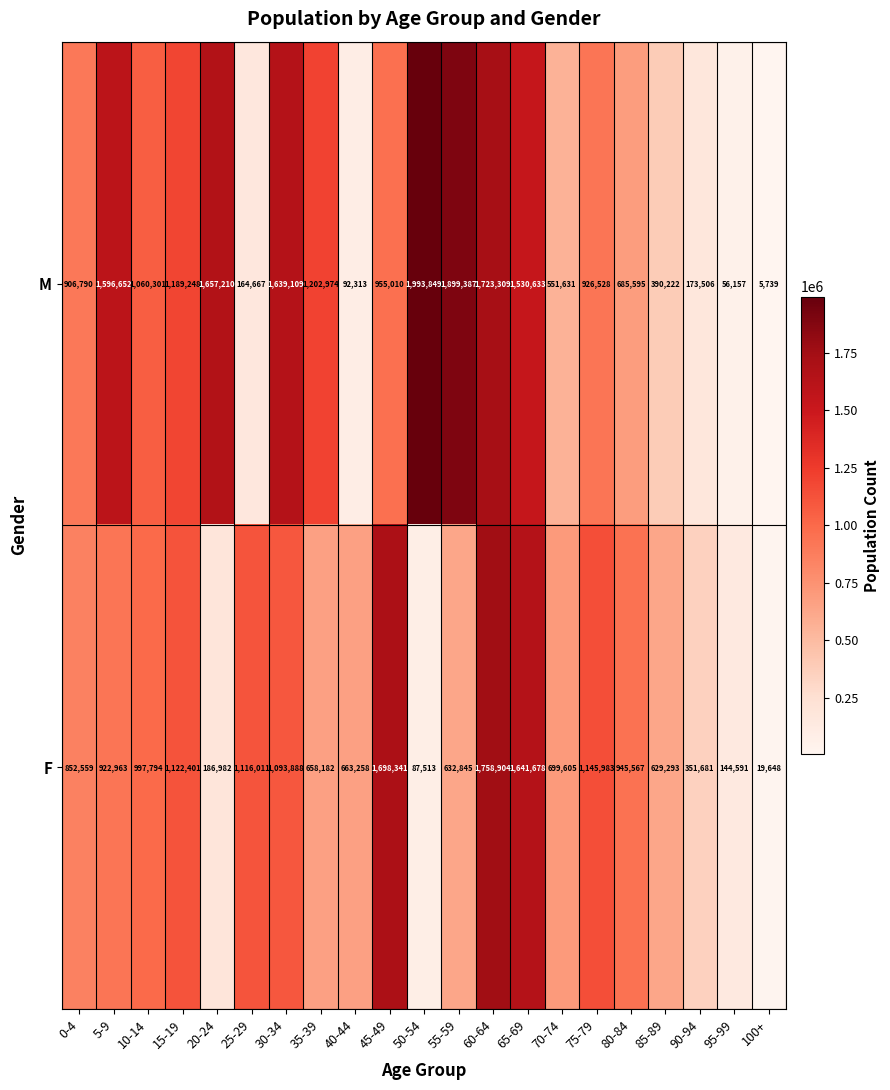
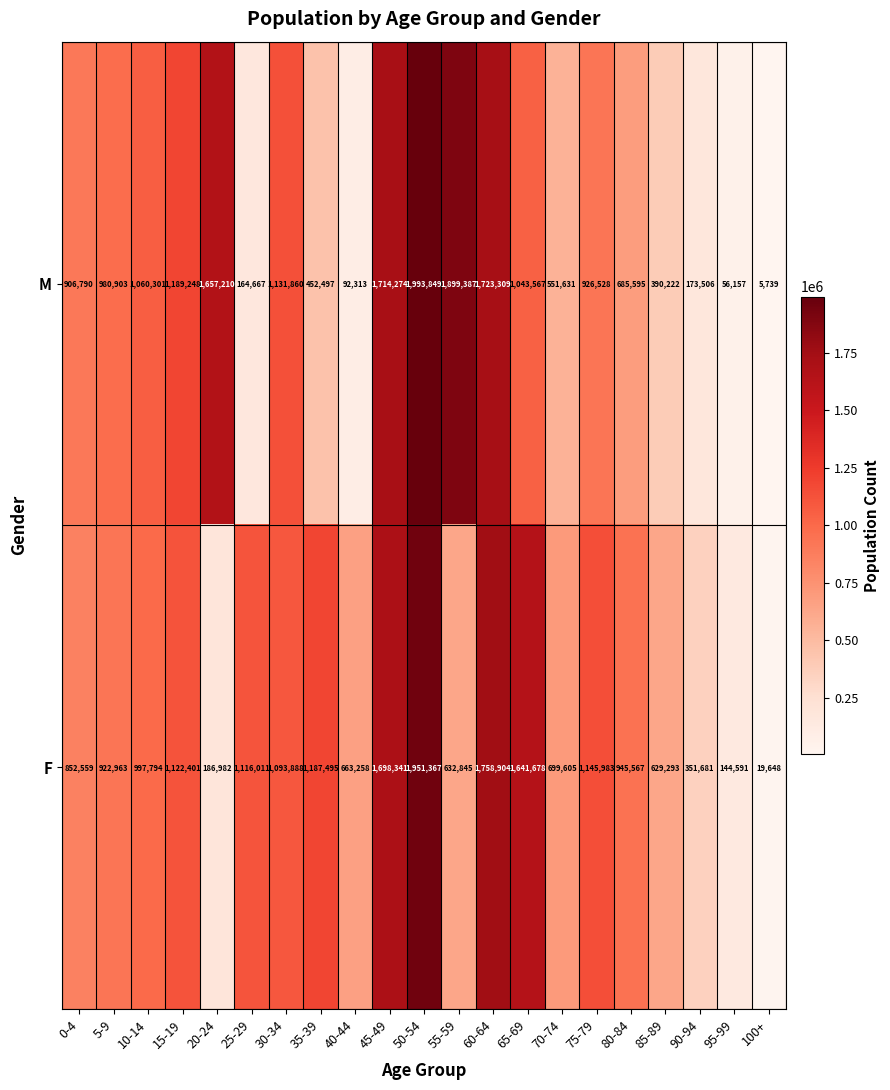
M, 5-9: 1,596,652 -> 980,903
M, 30-34: 1,639,109 -> 1,131,860
M, 35-39: 1,202,974 -> 452,497
M, 45-49: 955,010 -> 1,714,274
M, 65-69: 1,530,633 -> 1,043,567
F, 35-39: 658,182 -> 1,187,495
F, 50-54: 87,513 -> 1,951,367
